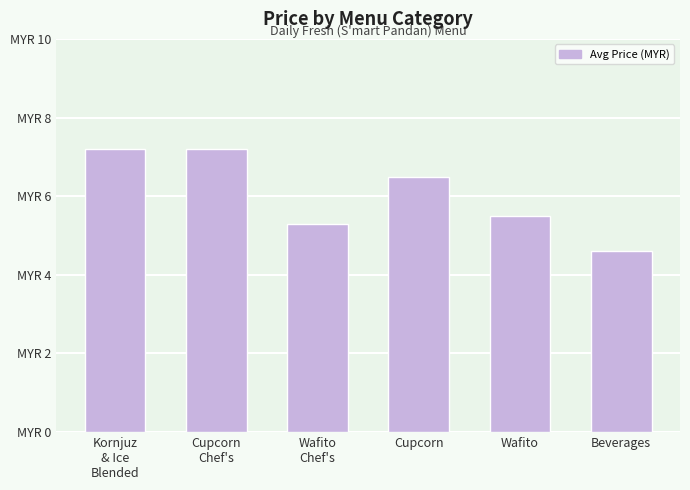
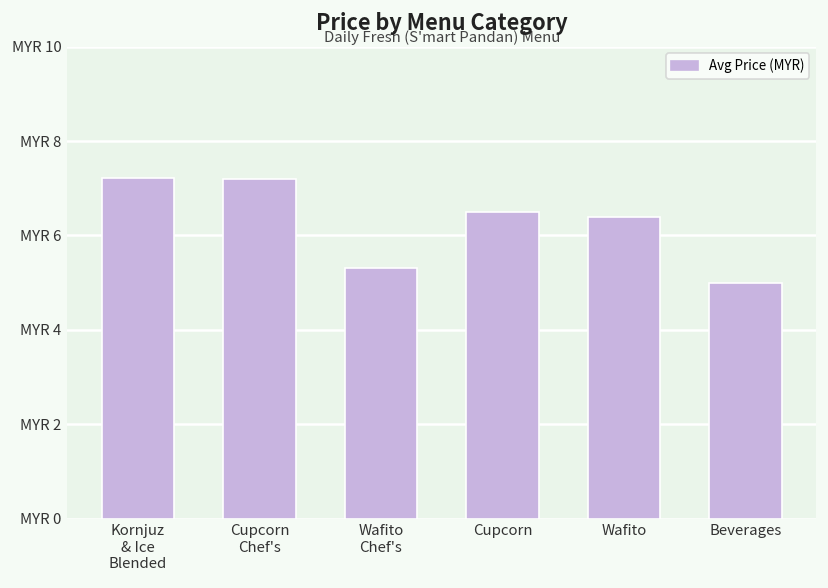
Wafito: MYR 5.5 -> MYR 6.4
Beverages: MYR 4.6 -> MYR 5.0
